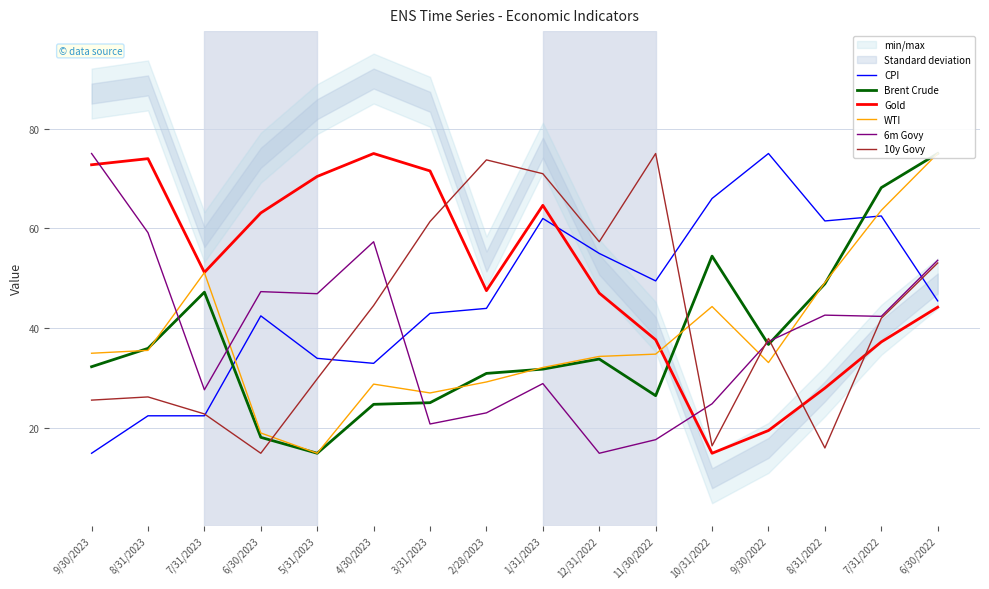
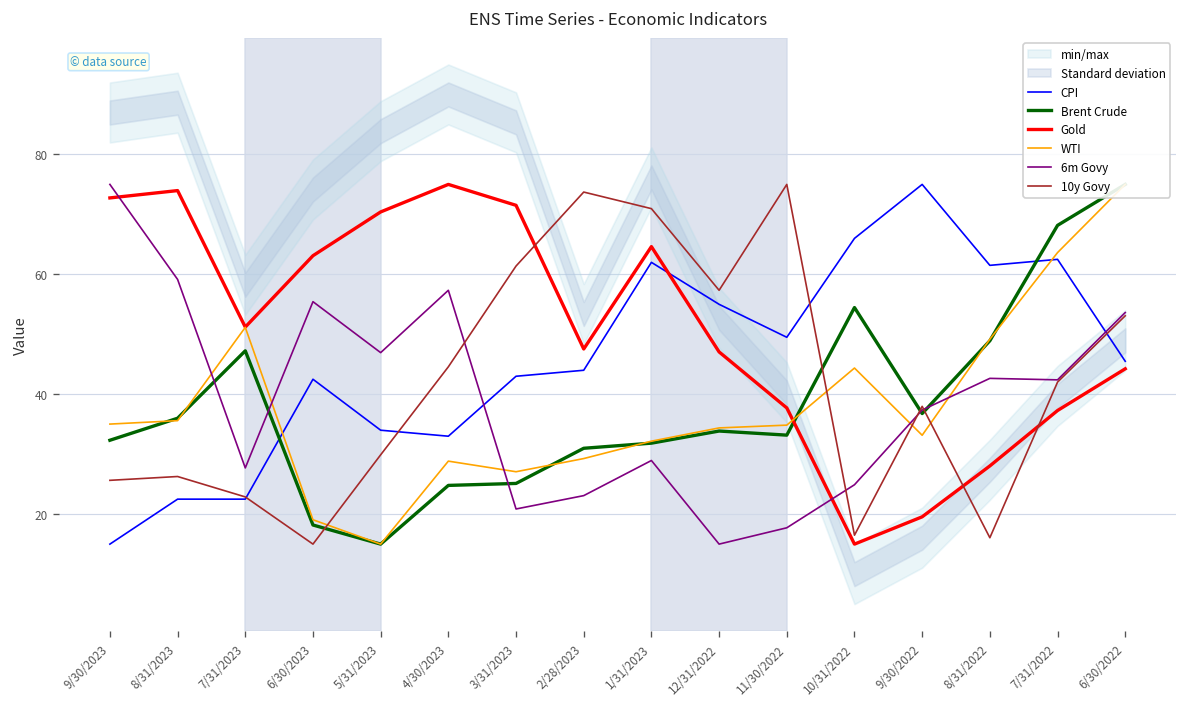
6m Govy, 6/30/2023: 47 -> 55
Brent Crude, 11/30/2022: 27 -> 33
